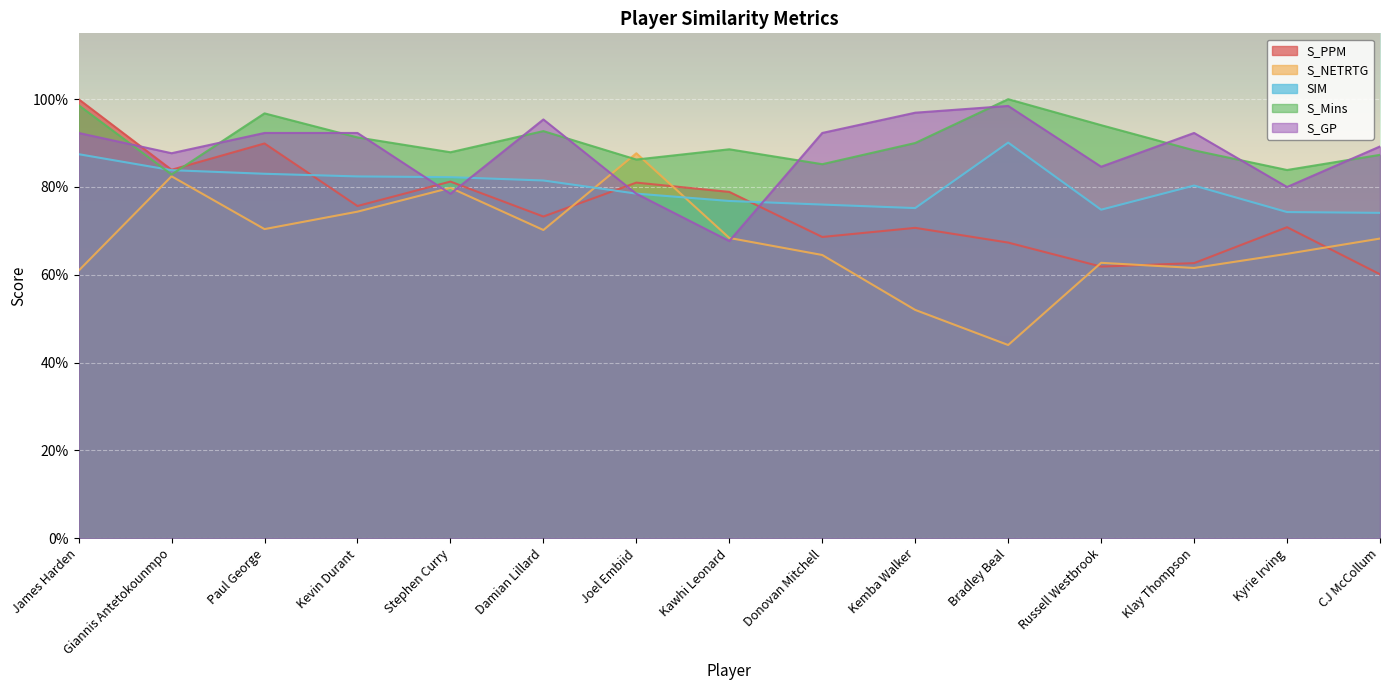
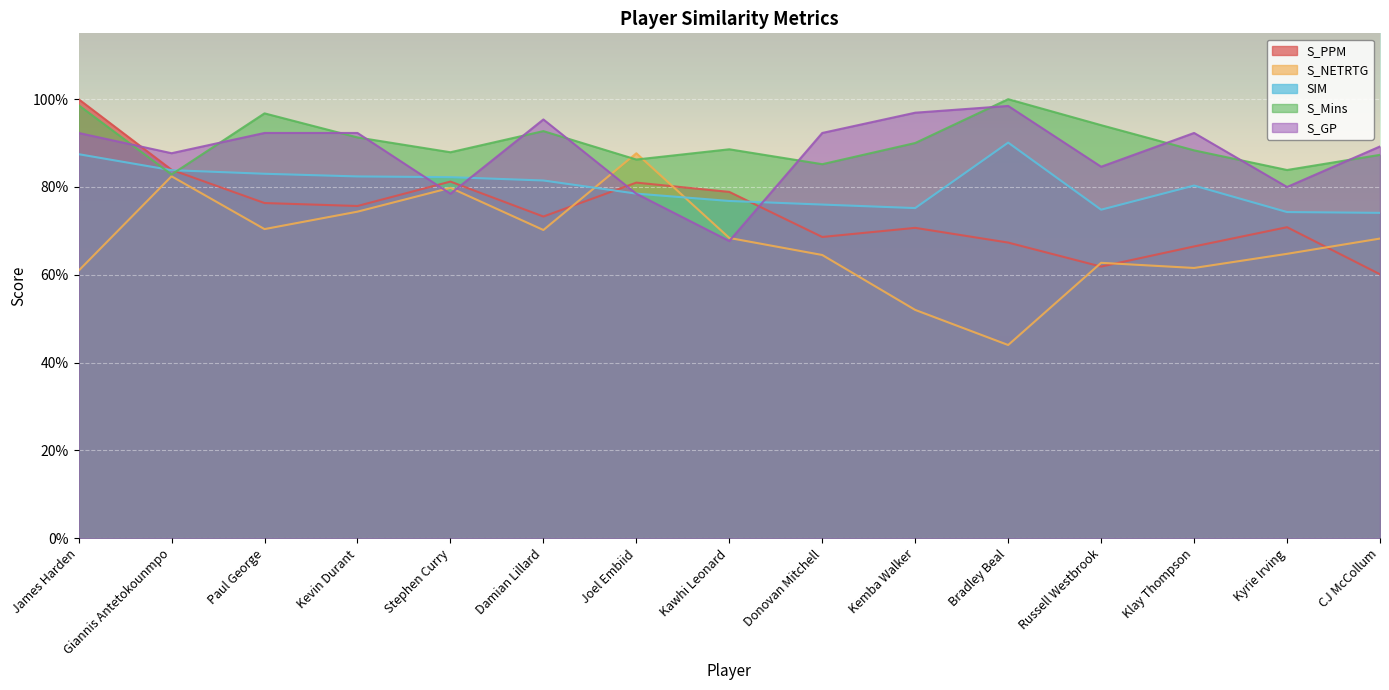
S_PPM, Paul George: 90% -> 76%
S_PPM, Klay Thompson: 63% -> 66%
